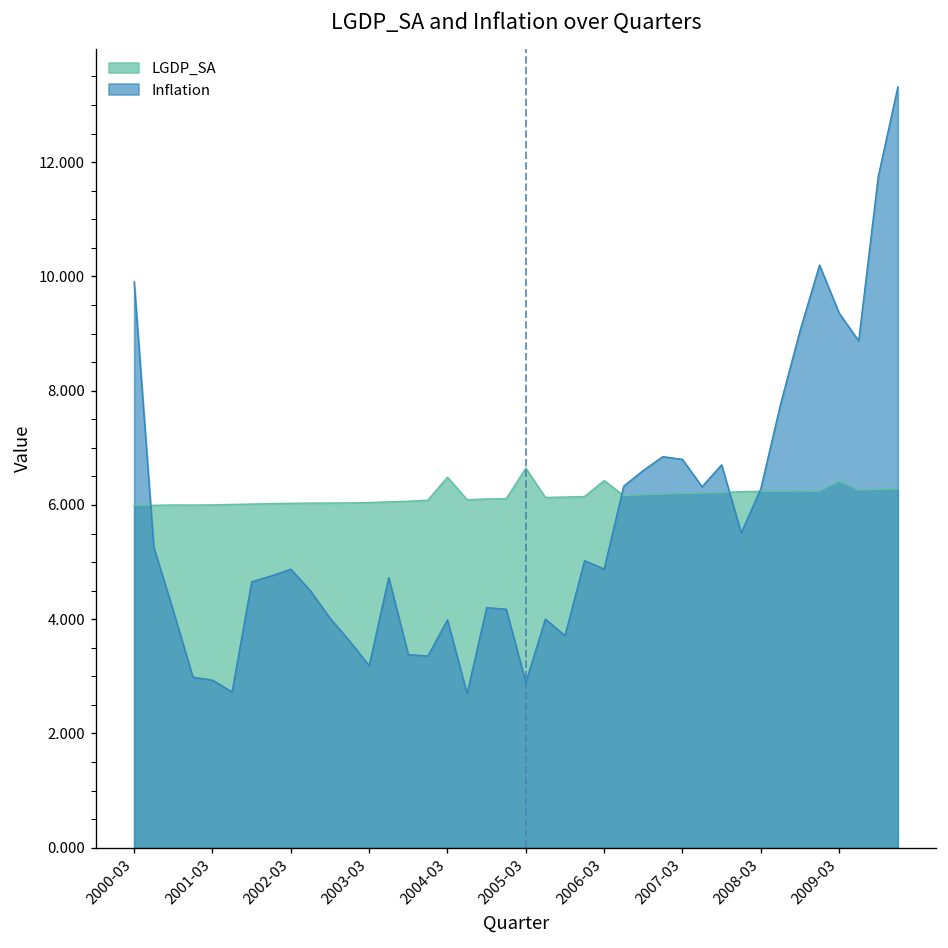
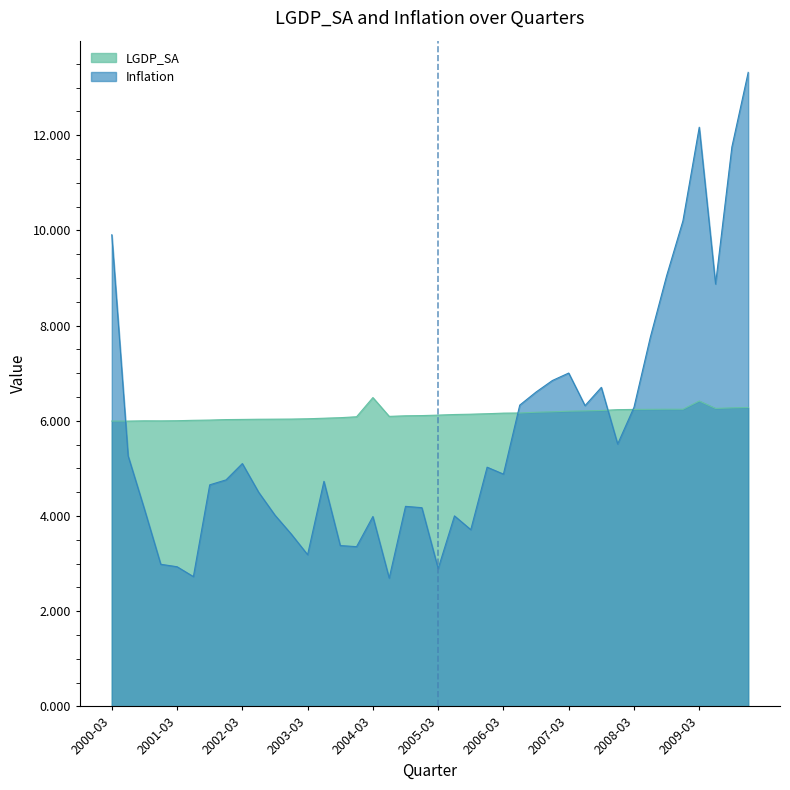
Inflation, 2002-03: 4.9 -> 5.1
LGDP_SA, 2005-03: 6.6 -> 6.1
LGDP_SA, 2006-03: 6.4 -> 6.2
Inflation, 2007-03: 6.8 -> 7.0
Inflation, 2009-03: 9.4 -> 12.2
